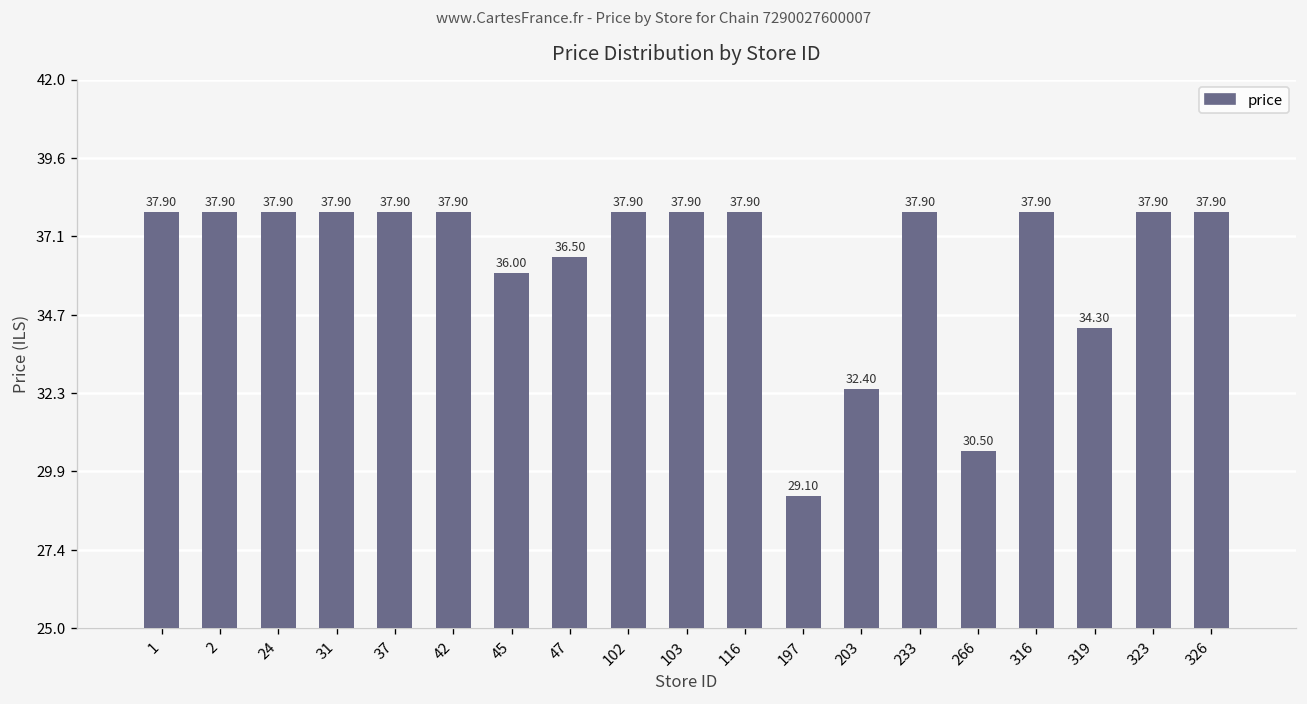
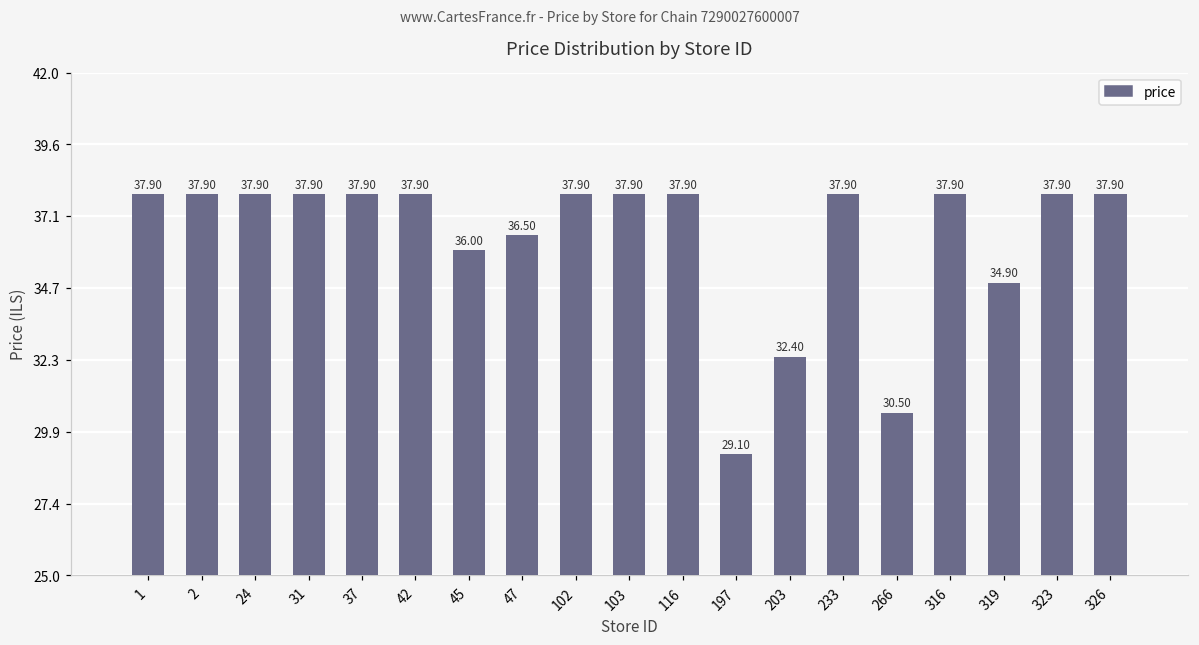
319: 34.30 -> 34.90
